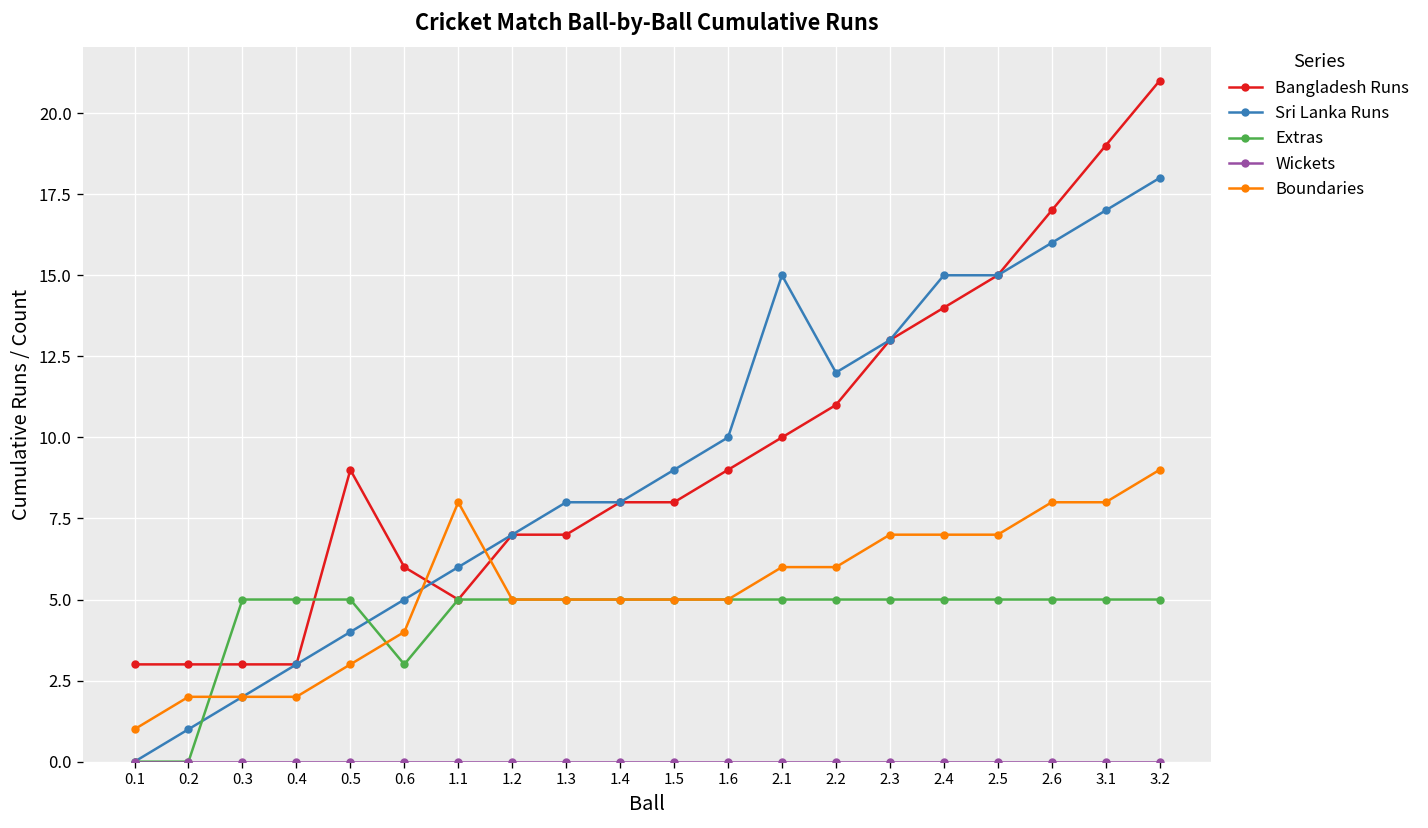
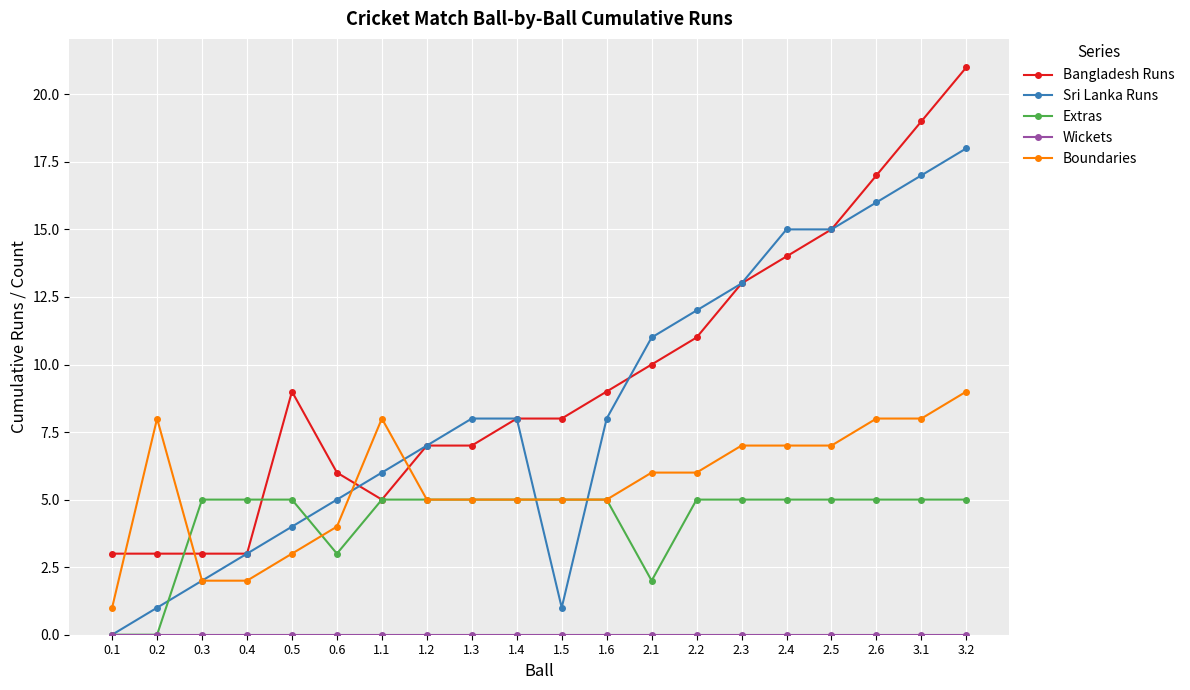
Boundaries, 0.2: 2 -> 8
Sri Lanka Runs, 1.5: 9 -> 1
Sri Lanka Runs, 1.6: 10 -> 8
Sri Lanka Runs, 2.1: 15 -> 11
Extras, 2.1: 5 -> 2
